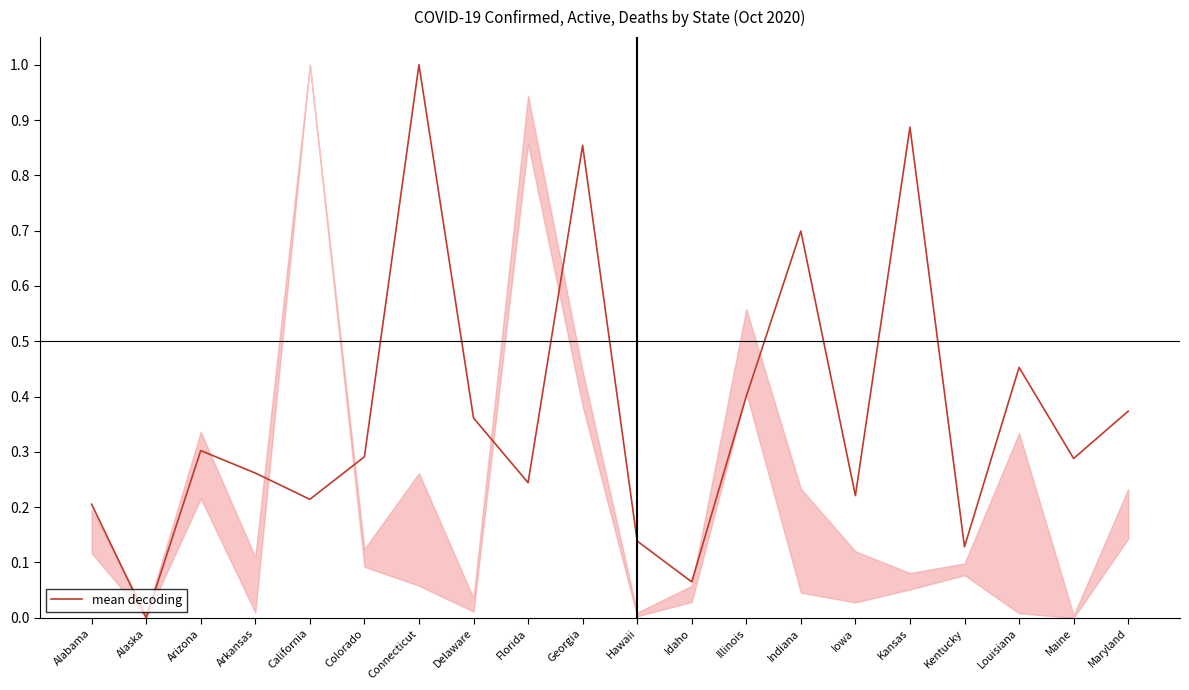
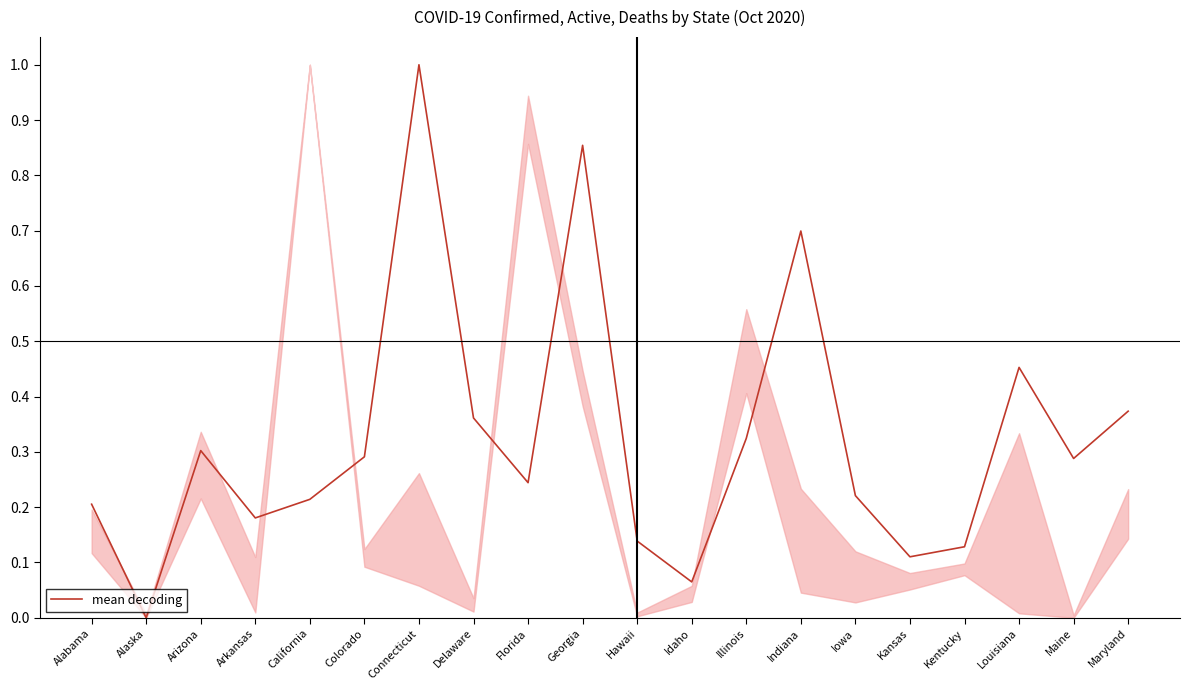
mean decoding, Arkansas: 0.26 -> 0.18
mean decoding, Illinois: 0.40 -> 0.32
mean decoding, Kansas: 0.89 -> 0.11
